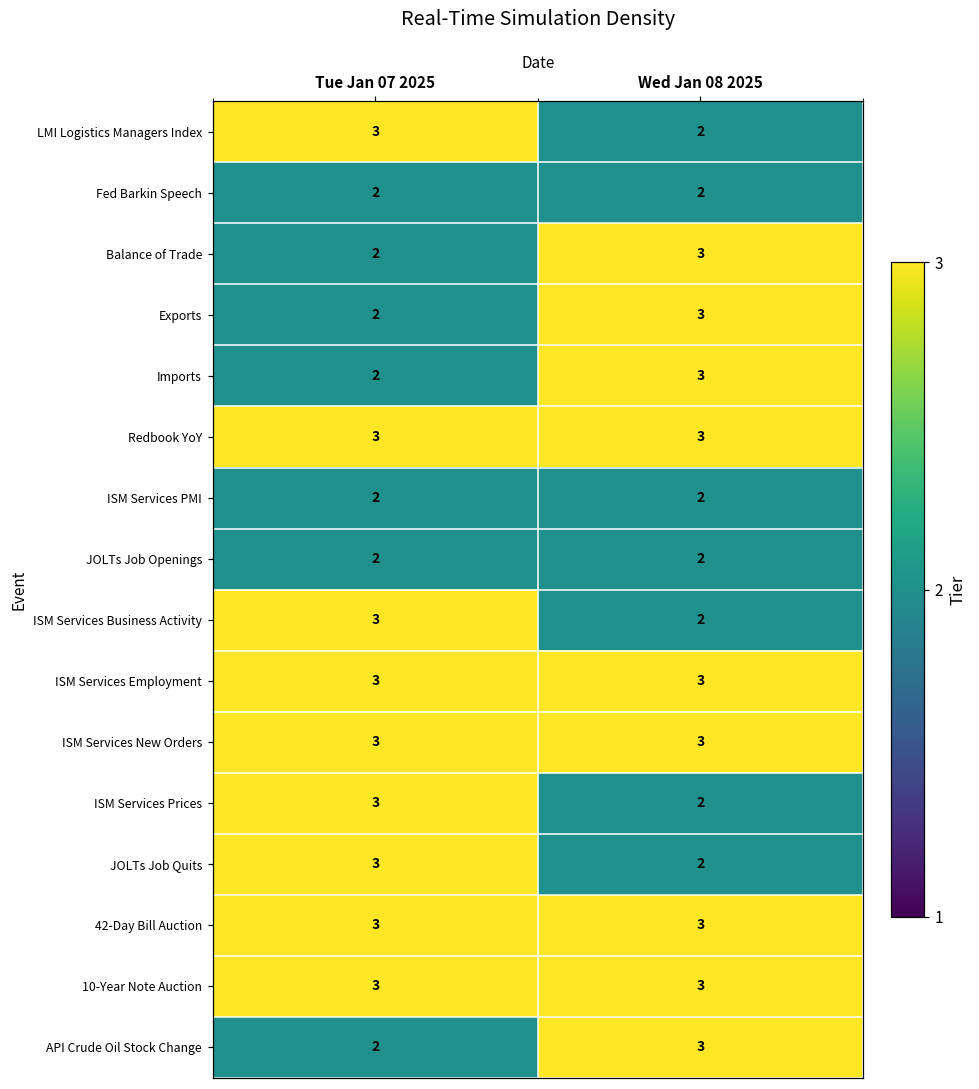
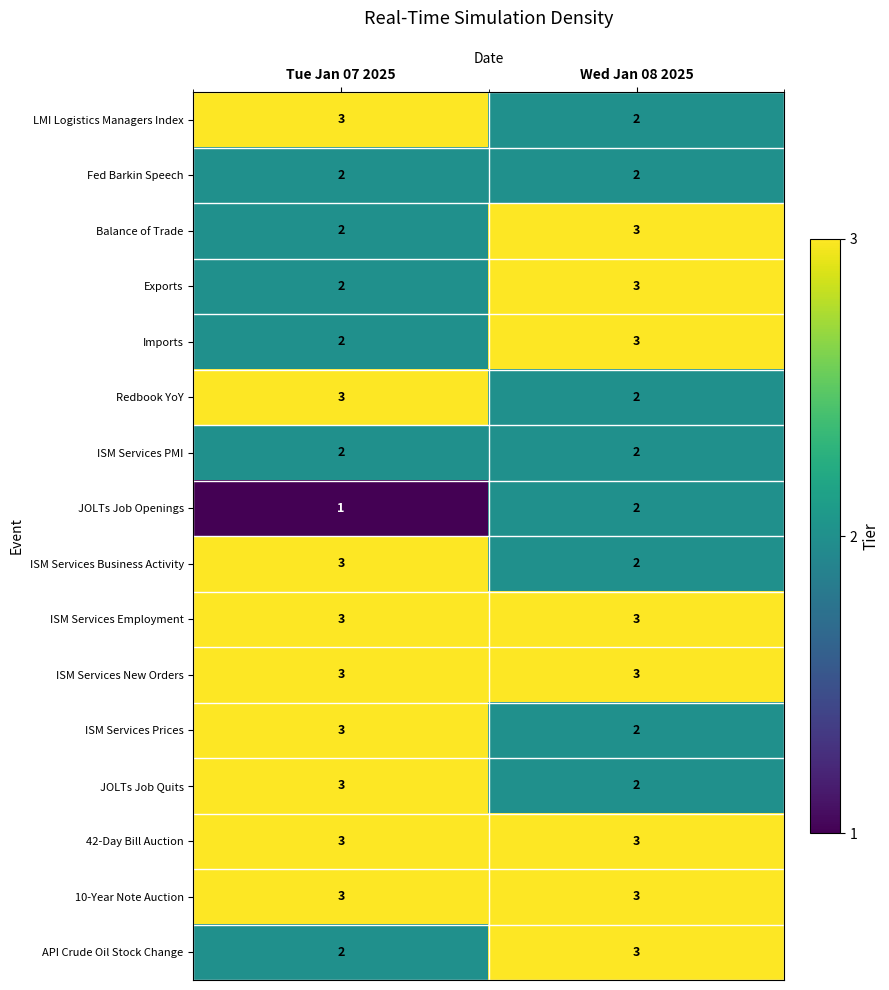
Redbook YoY, Wed Jan 08 2025: 3 -> 2
JOLTs Job Openings, Tue Jan 07 2025: 2 -> 1
